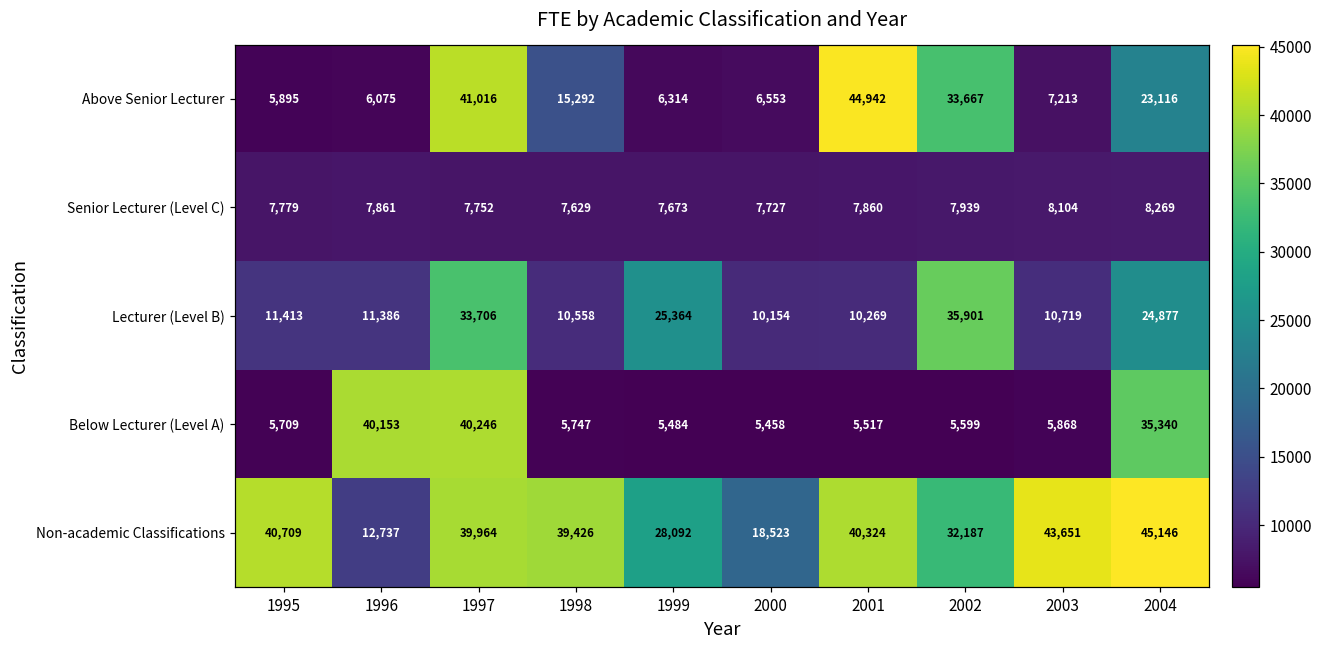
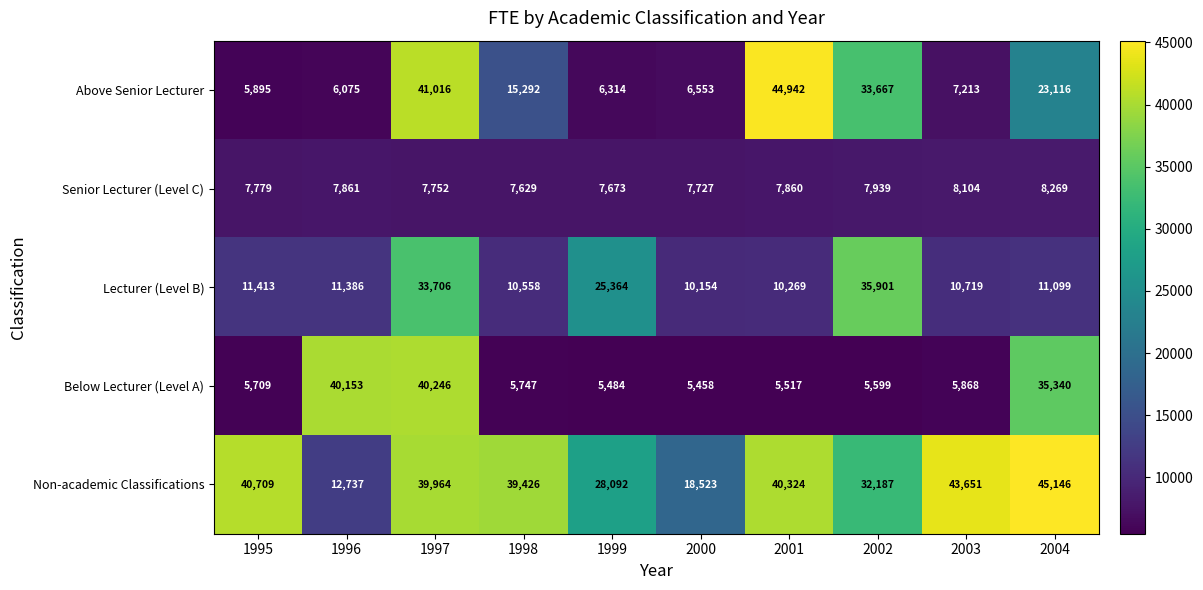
Lecturer (Level B), 2004: 24,877 -> 11,099
